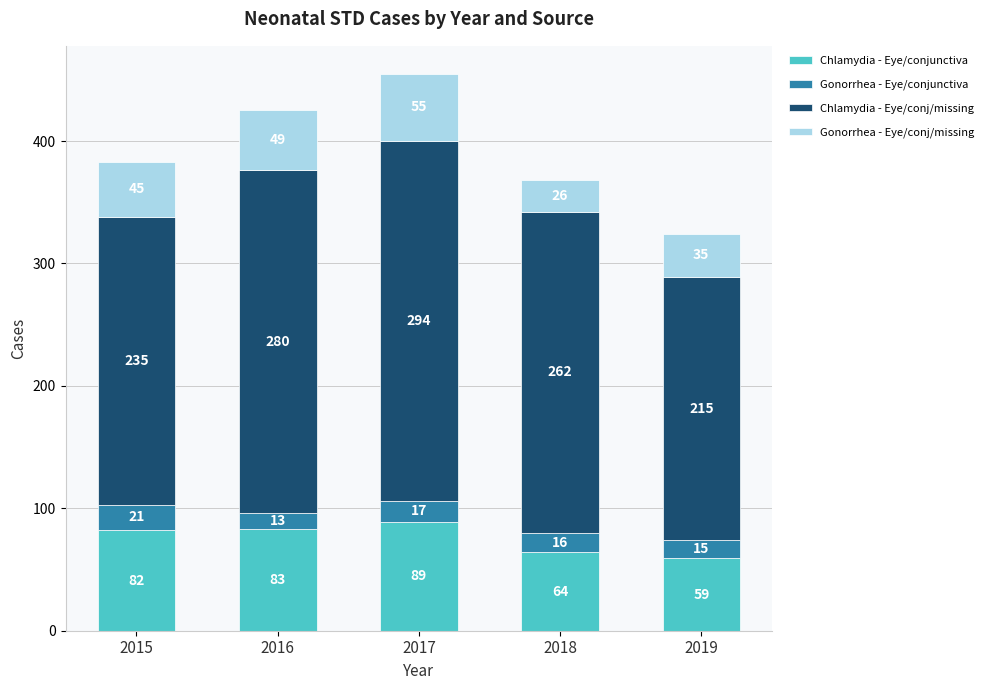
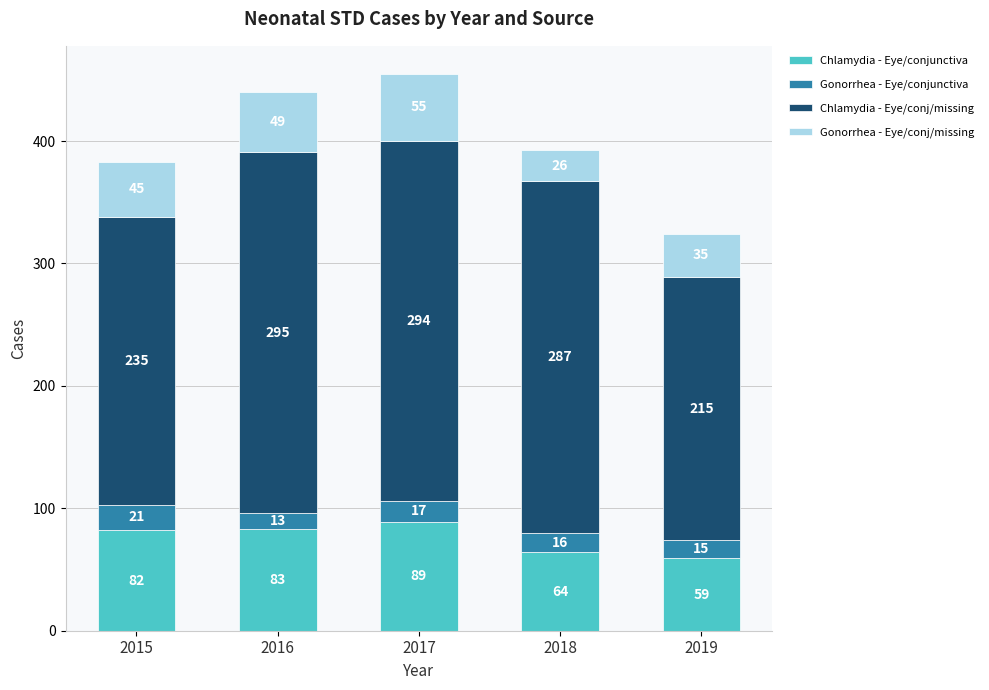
Chlamydia - Eye/conj/missing, 2016: 280 -> 295
Chlamydia - Eye/conj/missing, 2018: 262 -> 287
